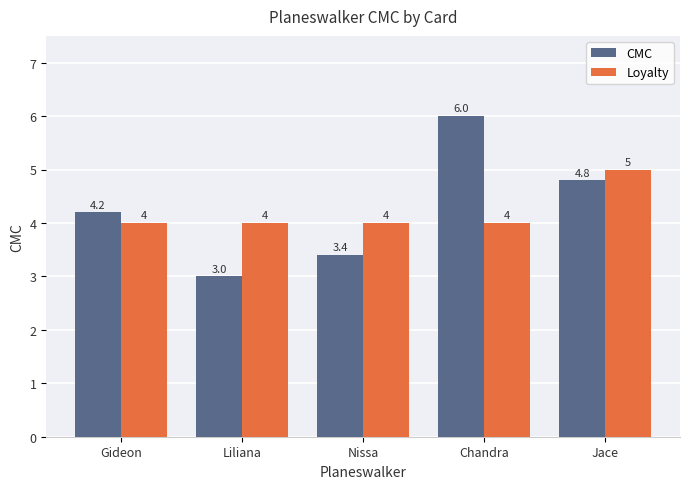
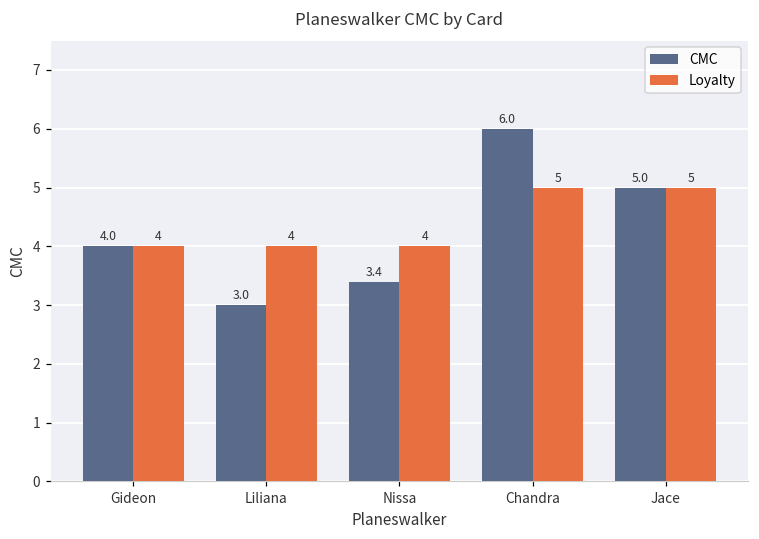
CMC, Gideon: 4.2 -> 4.0
Loyalty, Chandra: 4 -> 5
CMC, Jace: 4.8 -> 5.0
